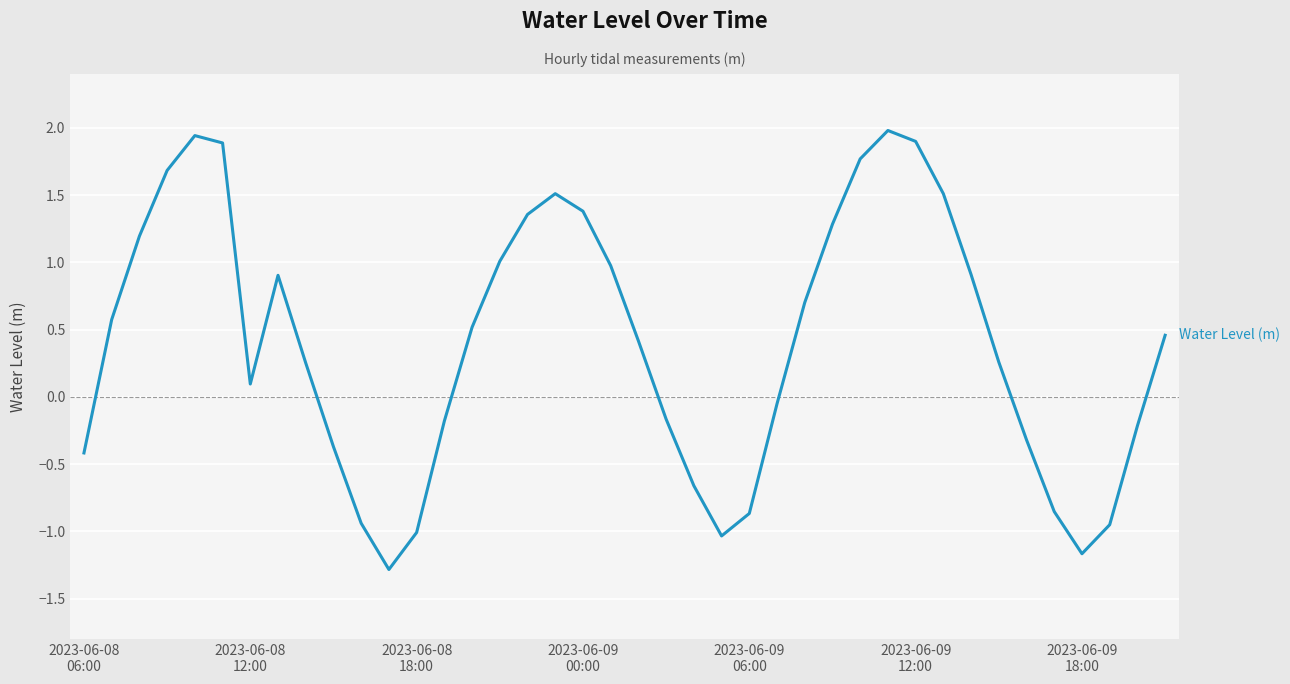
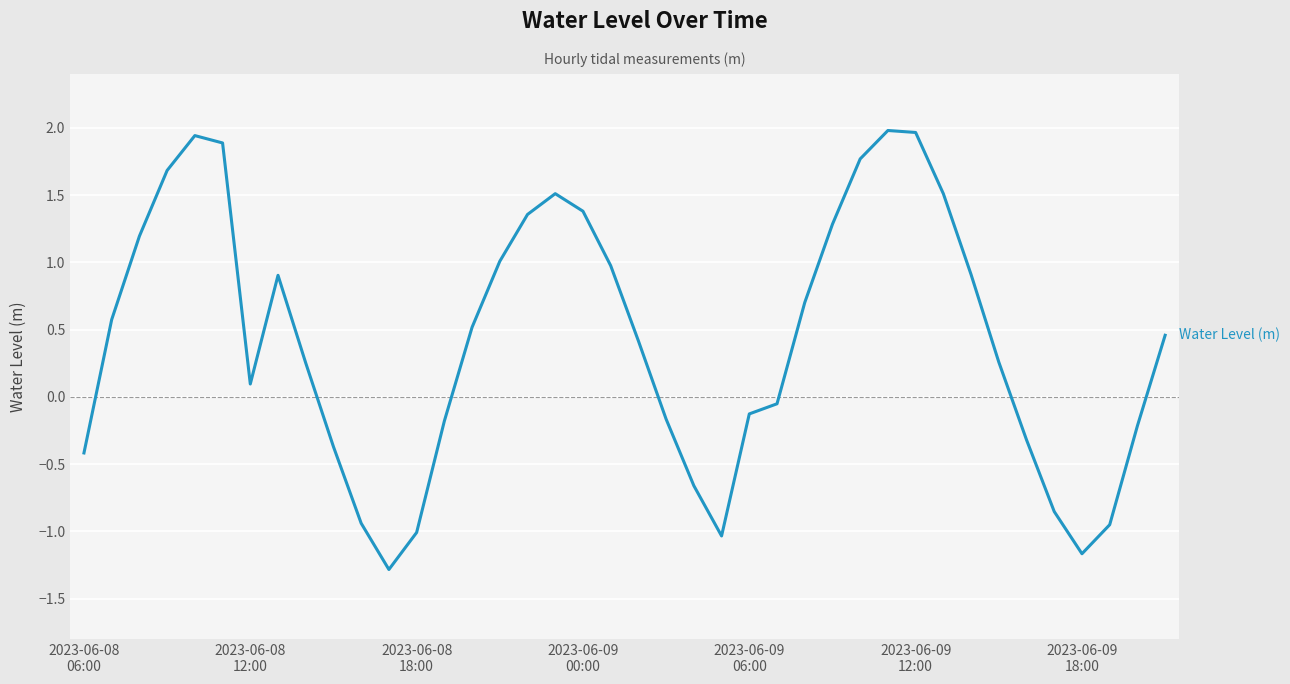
2023-06-09 06:00: -0.87 -> -0.13
2023-06-09 12:00: 1.90 -> 1.97
